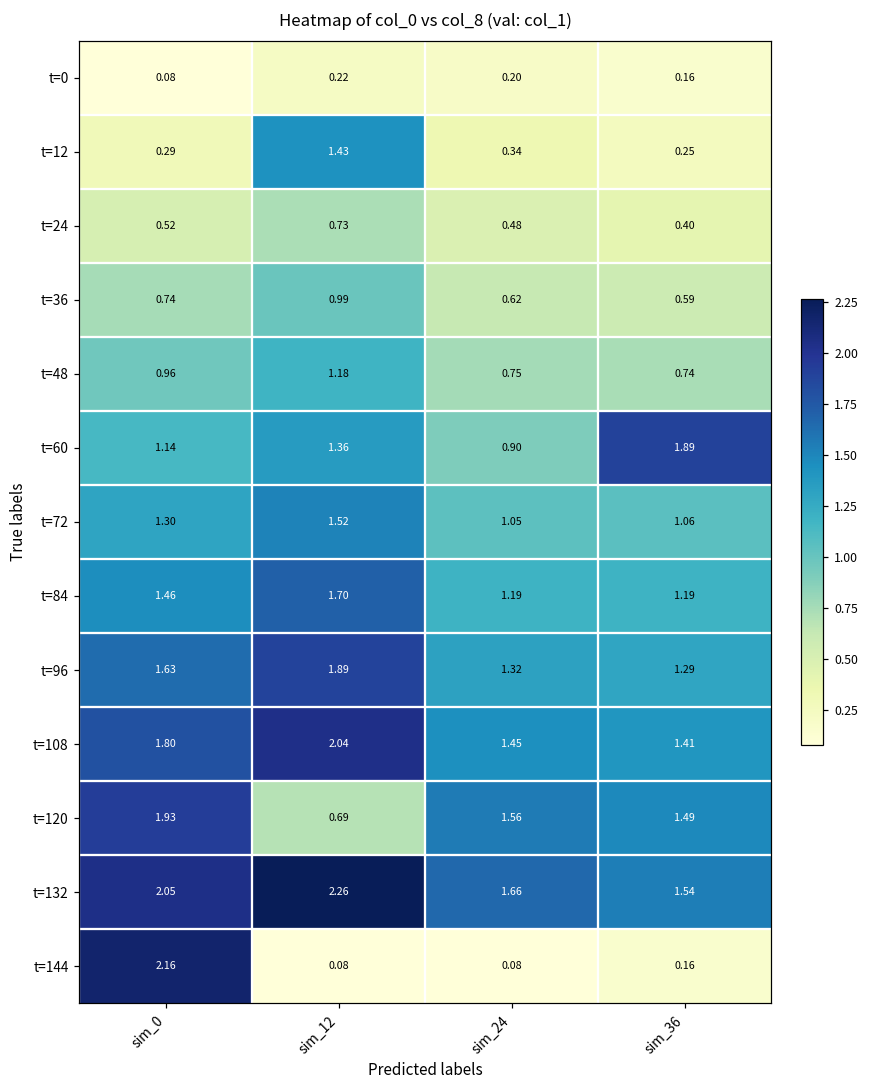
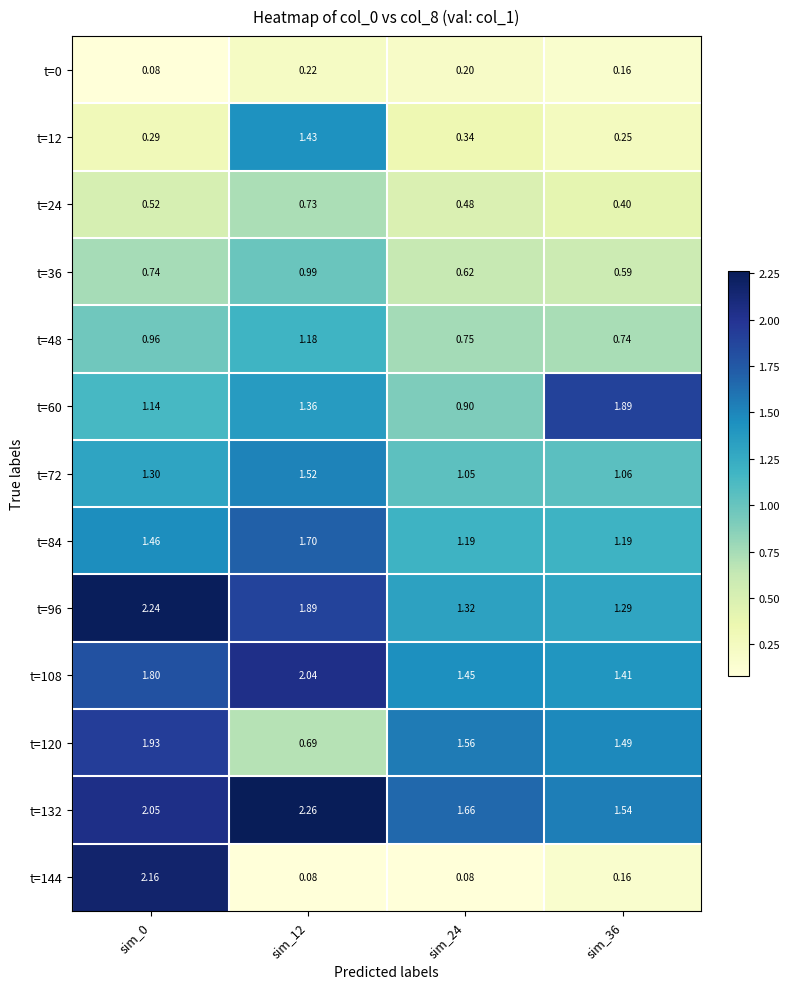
t=96, sim_0: 1.63 -> 2.24
